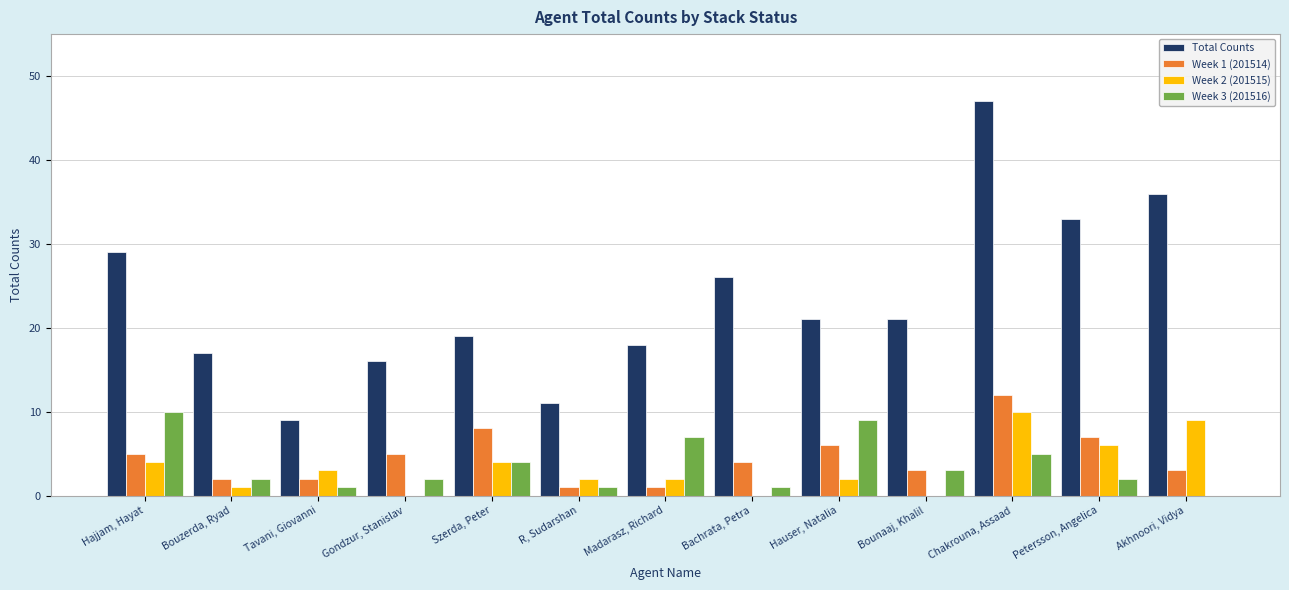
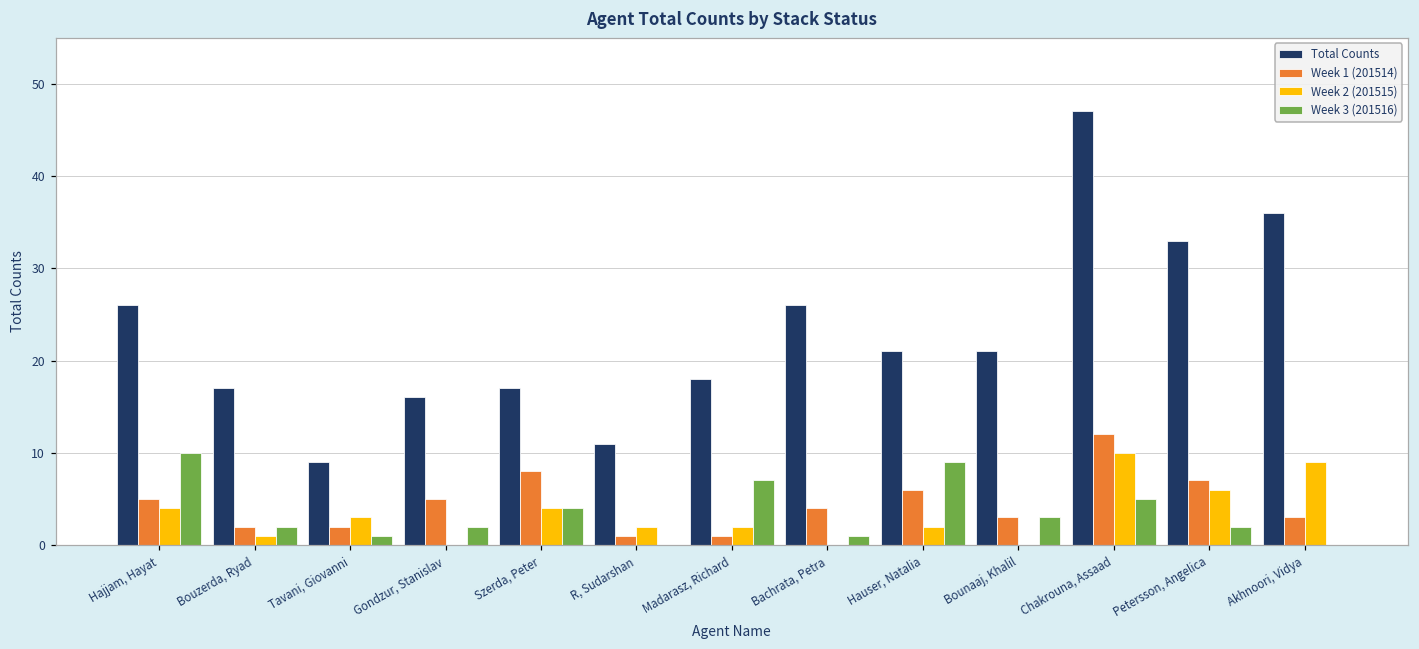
Total Counts, Hajjam, Hayat: 29 -> 26
Total Counts, Szerda, Peter: 19 -> 17
Week 3 (201516), R, Sudarshan: 1 -> 0
